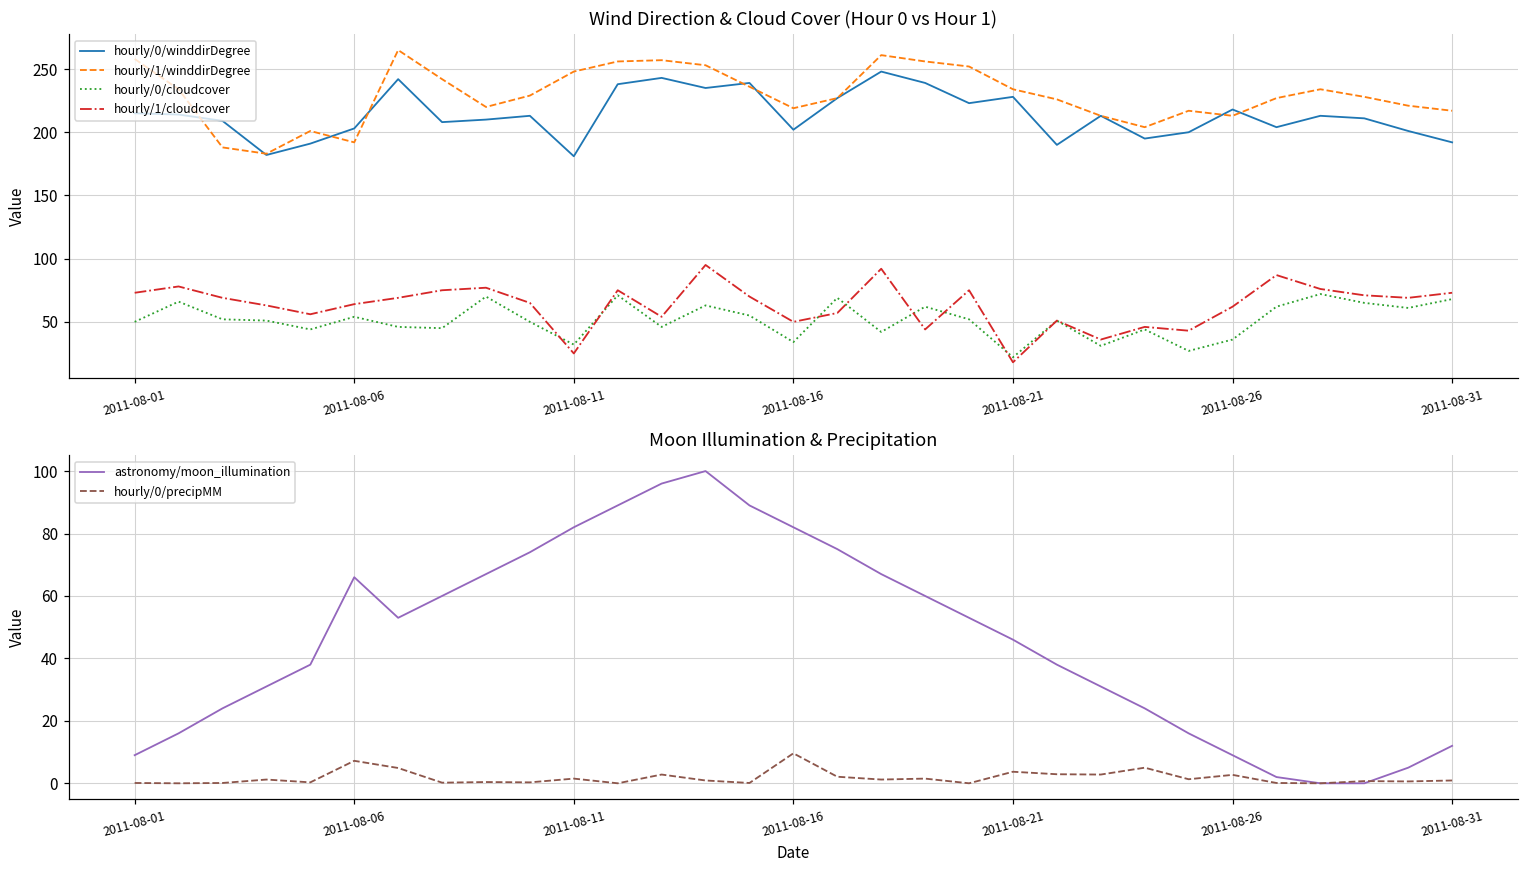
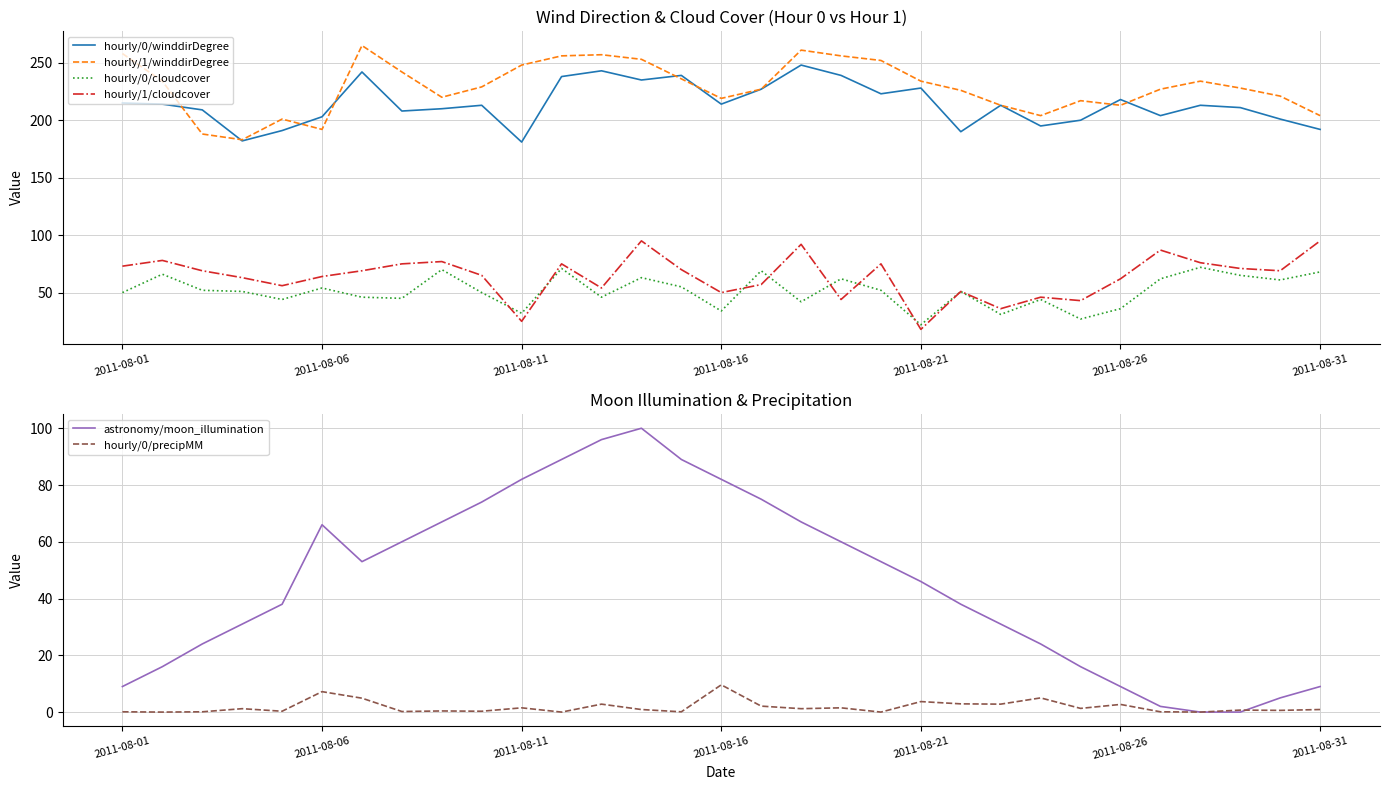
Wind Direction & Cloud Cover (Hour 0 vs Hour 1), hourly/0/winddirDegree, 2011-08-16: 202 -> 214
Wind Direction & Cloud Cover (Hour 0 vs Hour 1), hourly/1/winddirDegree, 2011-08-31: 217 -> 204
Wind Direction & Cloud Cover (Hour 0 vs Hour 1), hourly/1/cloudcover, 2011-08-31: 73 -> 95
Moon Illumination & Precipitation, astronomy/moon_illumination, 2011-08-31: 12 -> 9
